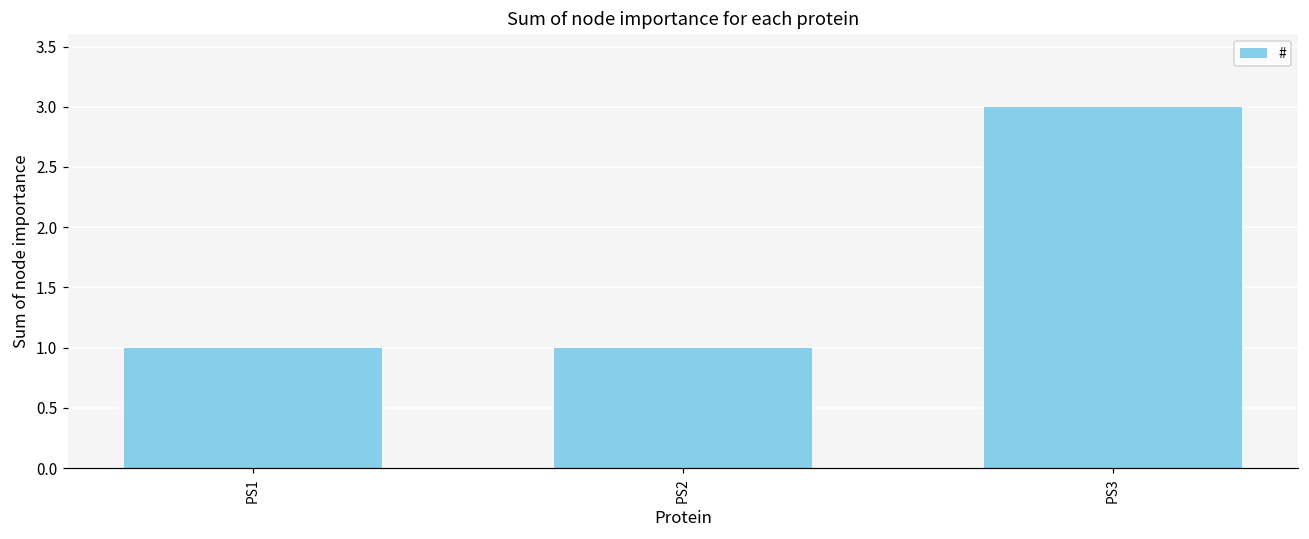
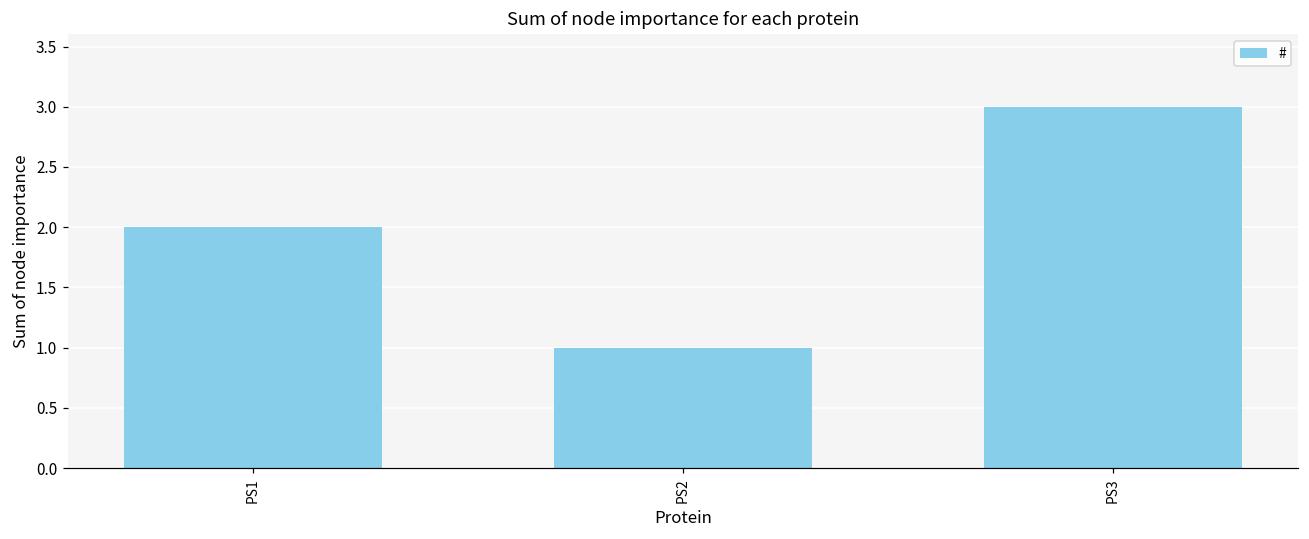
PS1: 1 -> 2
